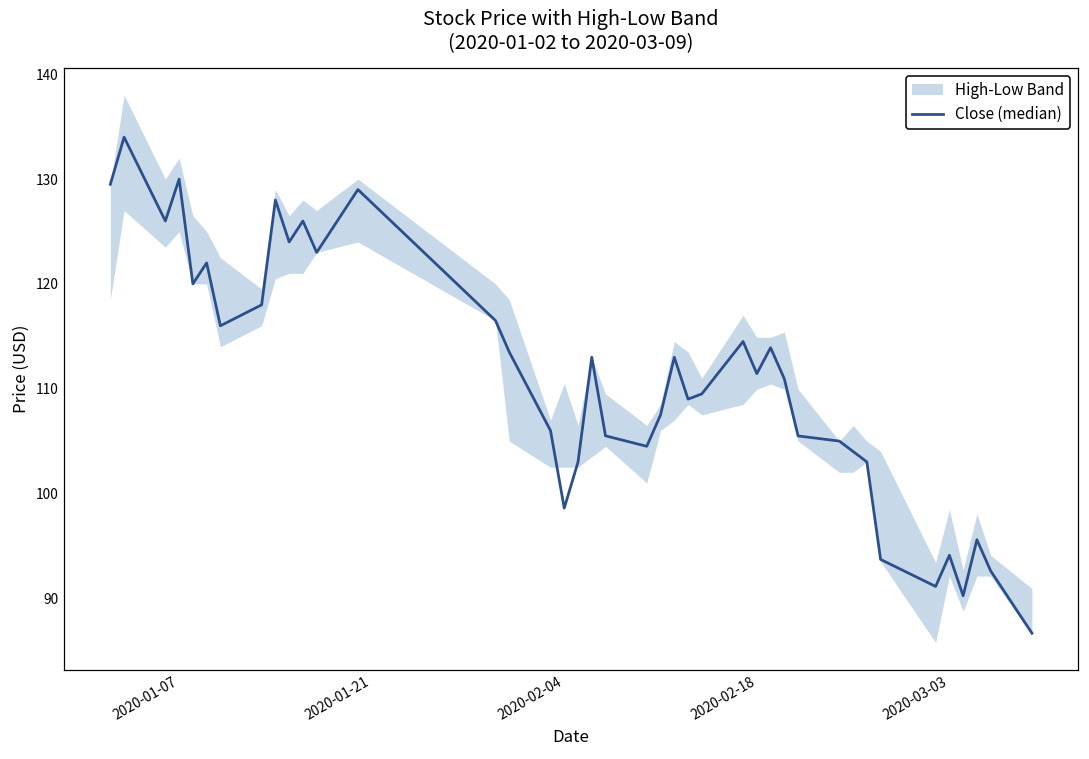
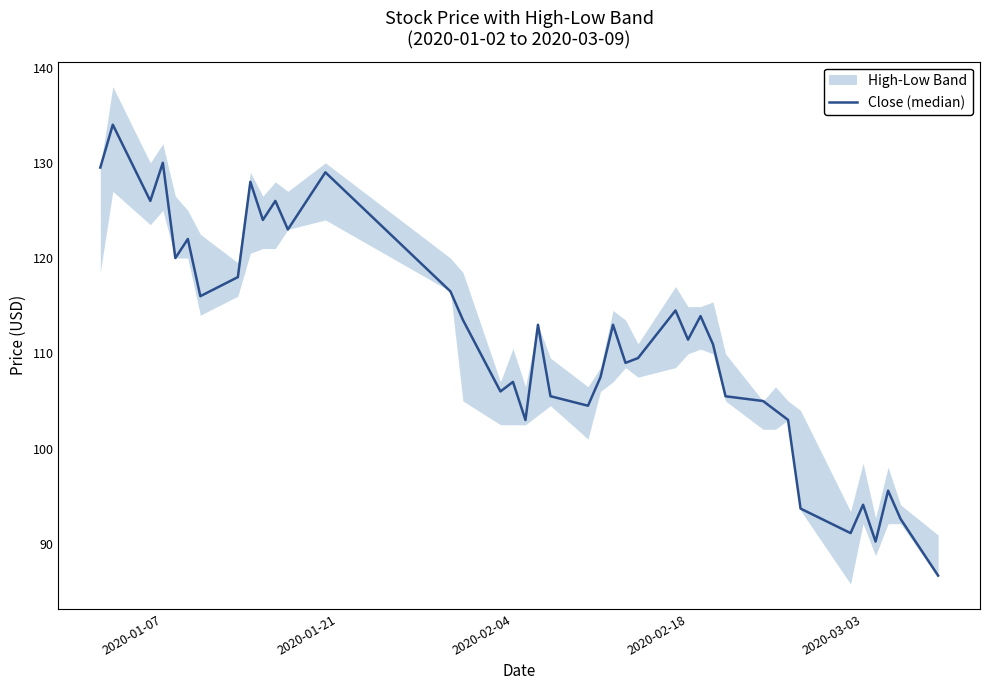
Close (median), 2020-02-04: 99 -> 107
